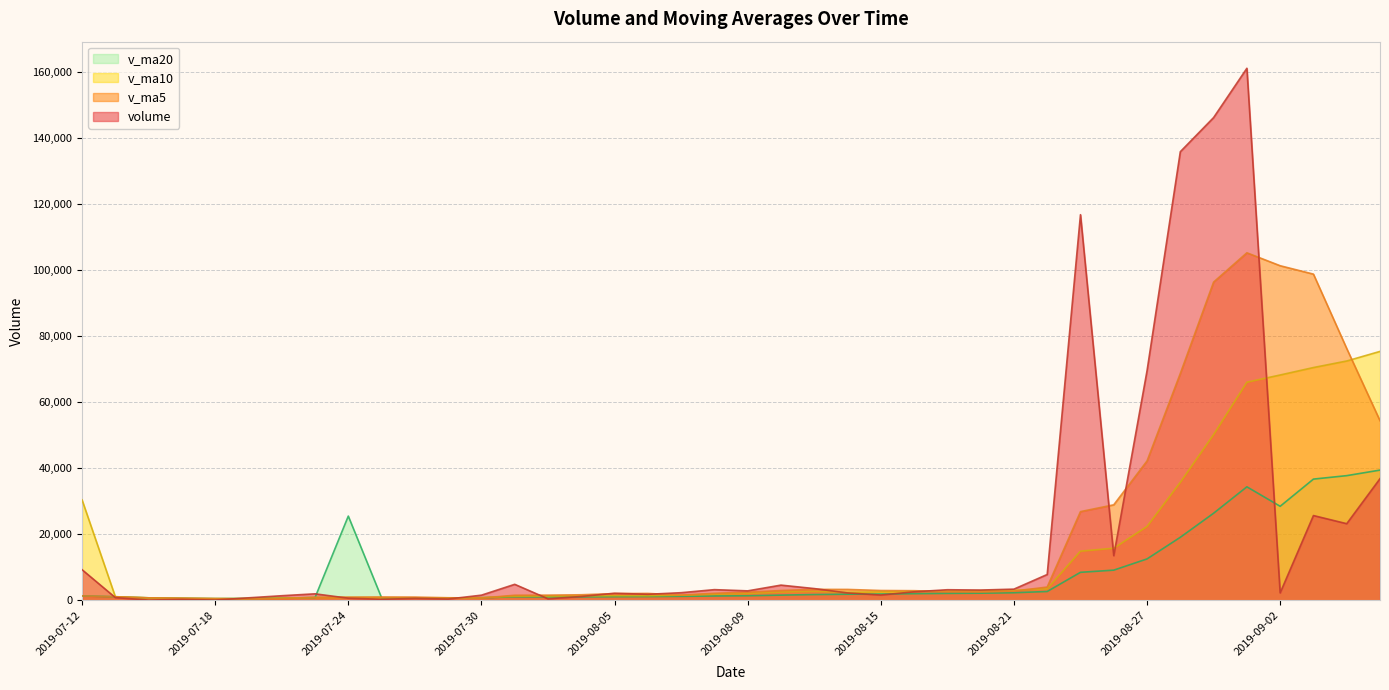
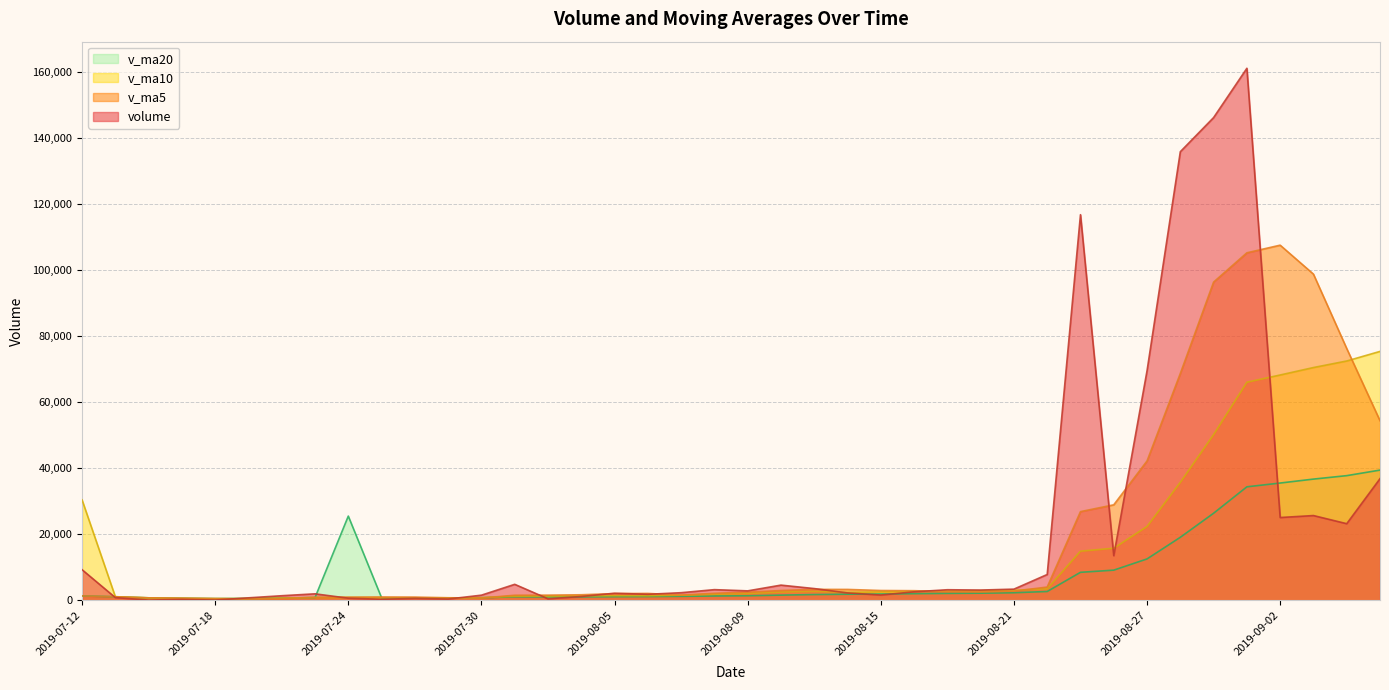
v_ma20, 2019-09-02: 28,000 -> 36,000
v_ma5, 2019-09-02: 101,000 -> 108,000
volume, 2019-09-02: 2,000 -> 25,000
